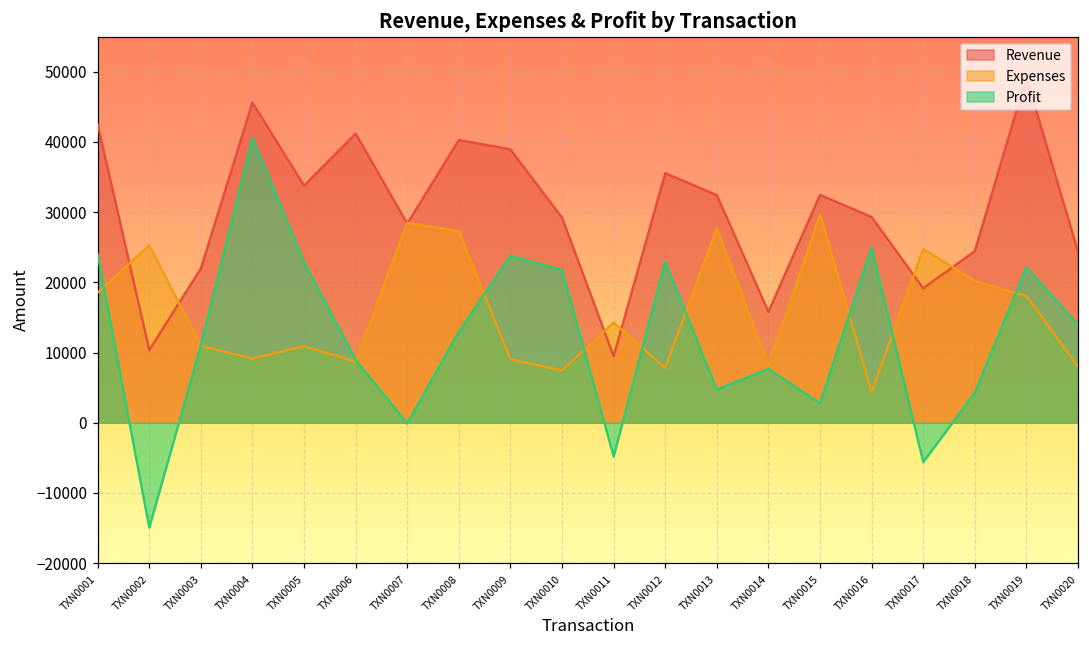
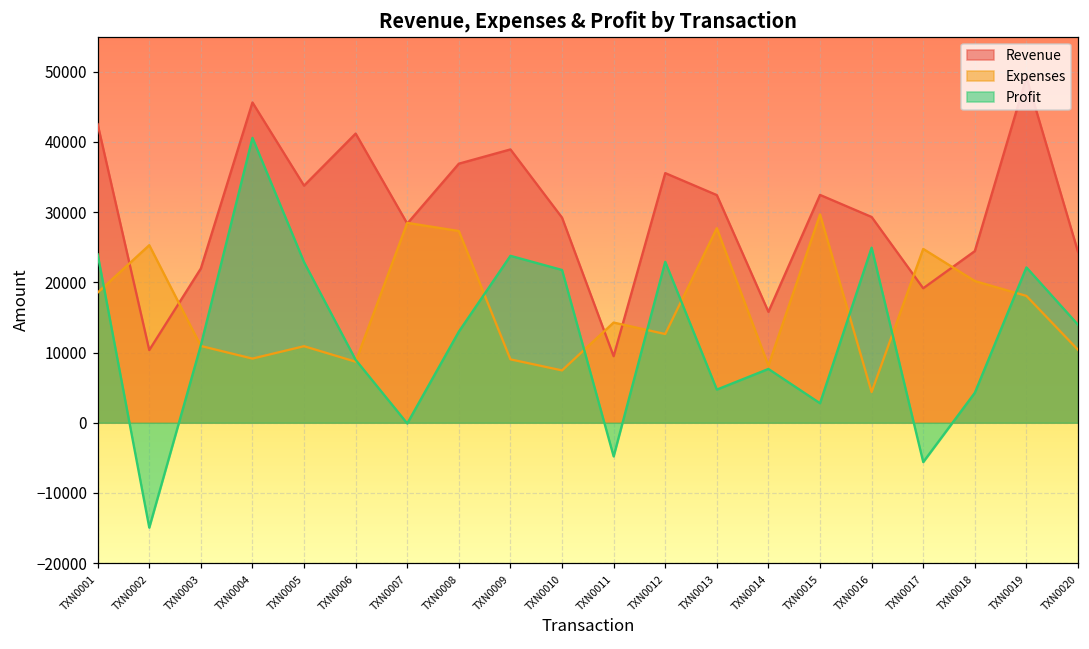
Revenue, TXN0008: 40000 -> 37000
Expenses, TXN0012: 8000 -> 13000
Expenses, TXN0020: 8000 -> 10000
